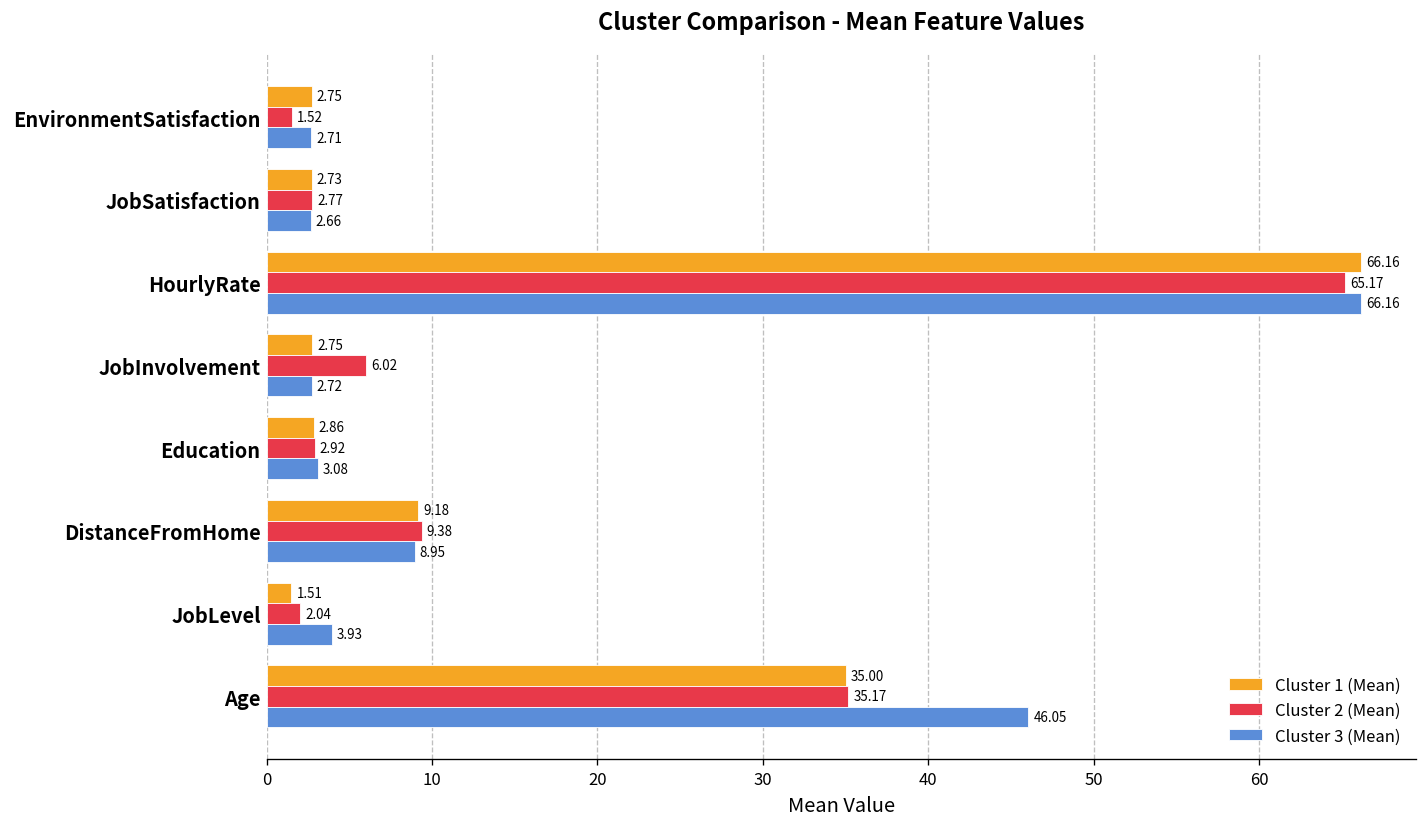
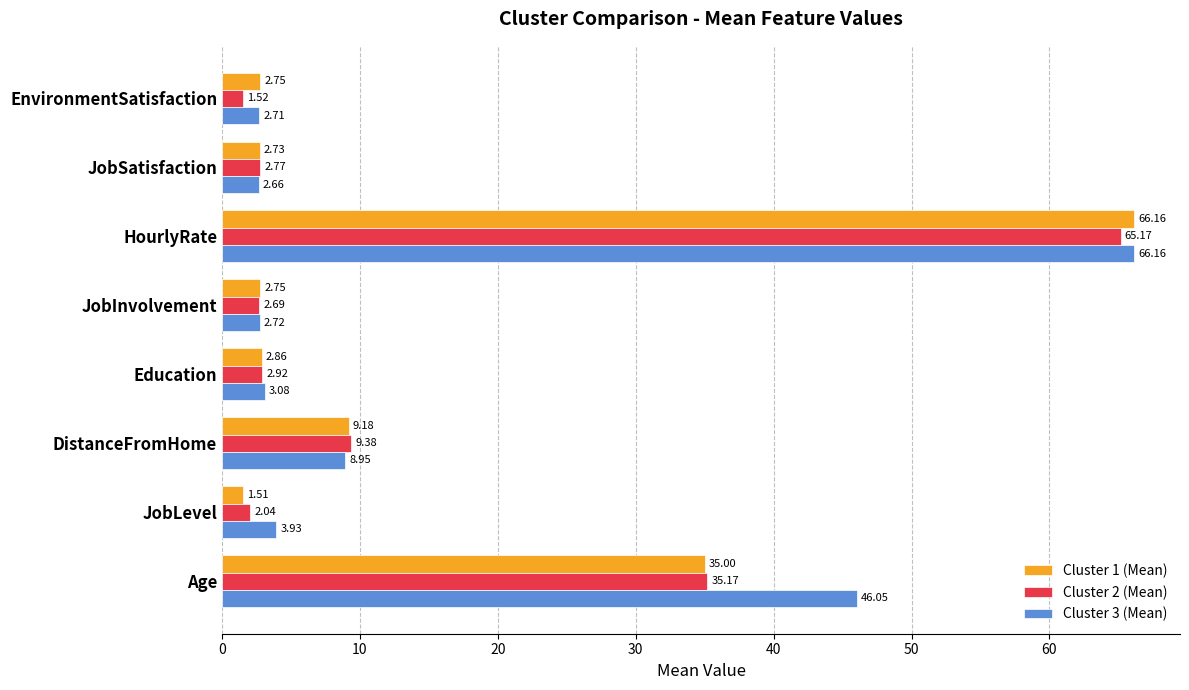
Cluster 2 (Mean), JobInvolvement: 6.02 -> 2.69
